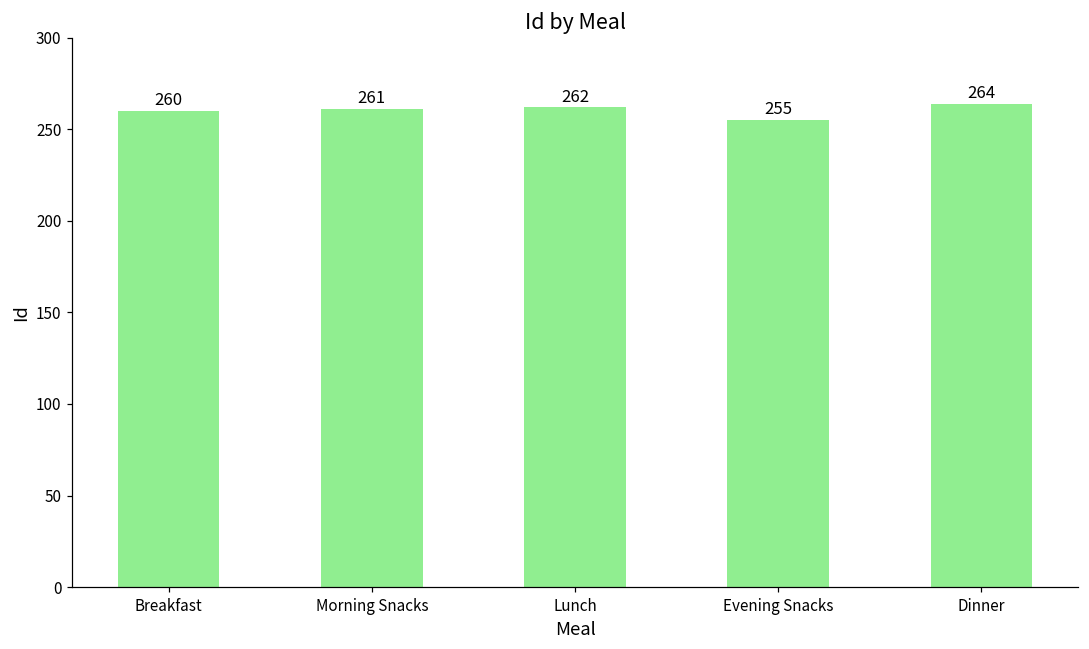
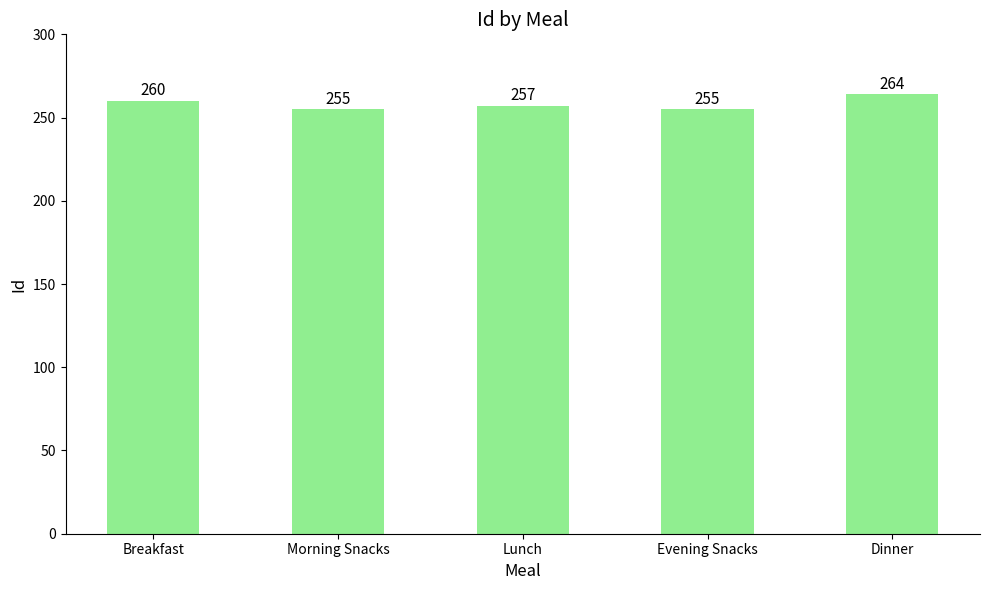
Morning Snacks: 261 -> 255
Lunch: 262 -> 257
